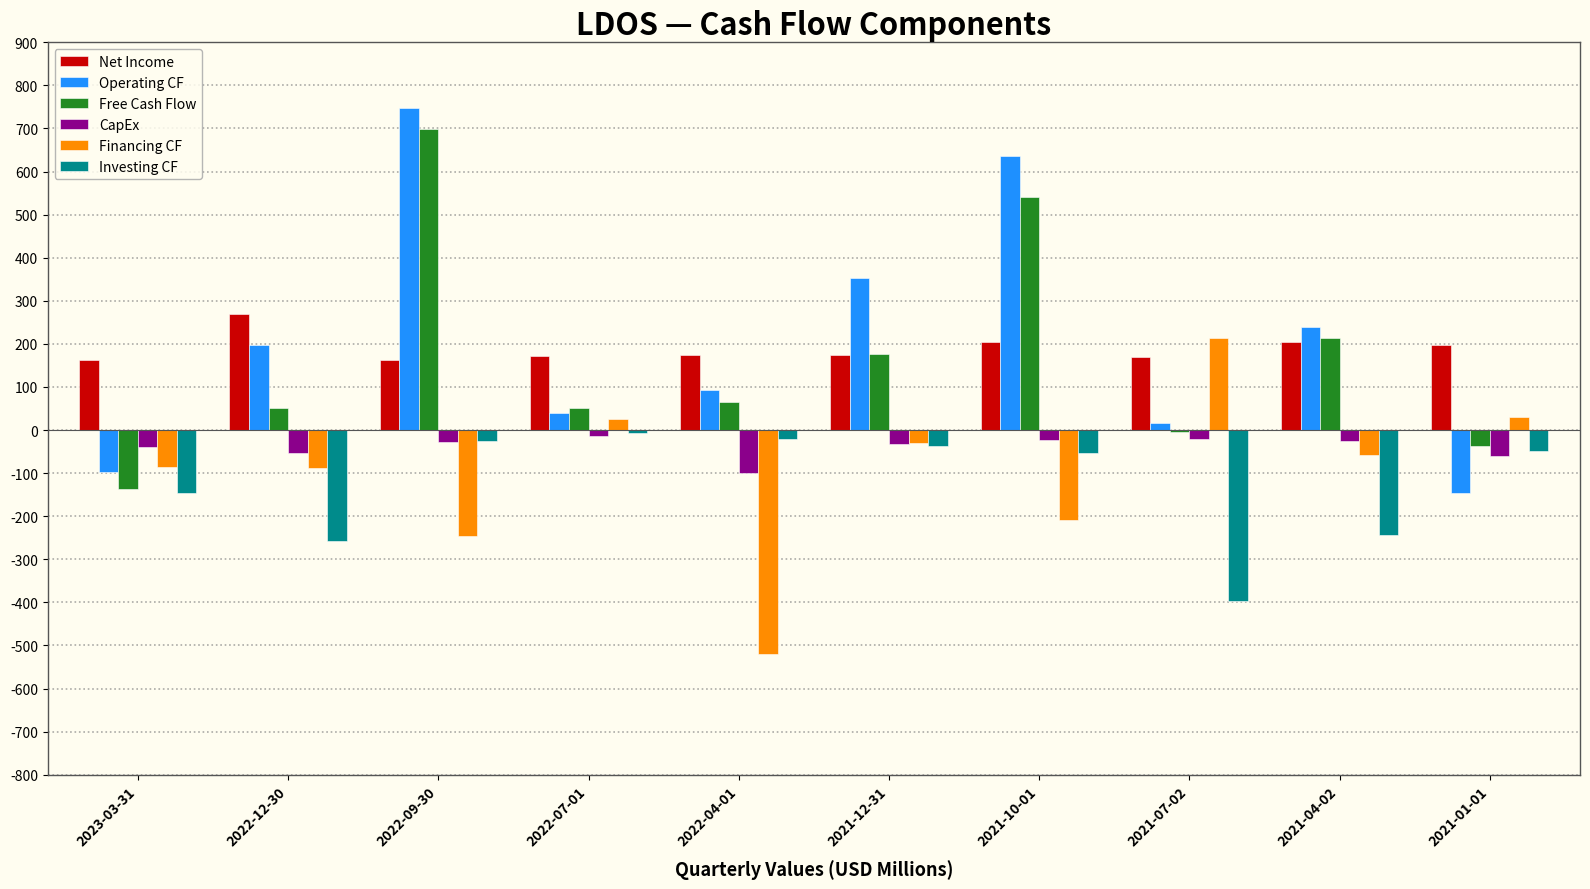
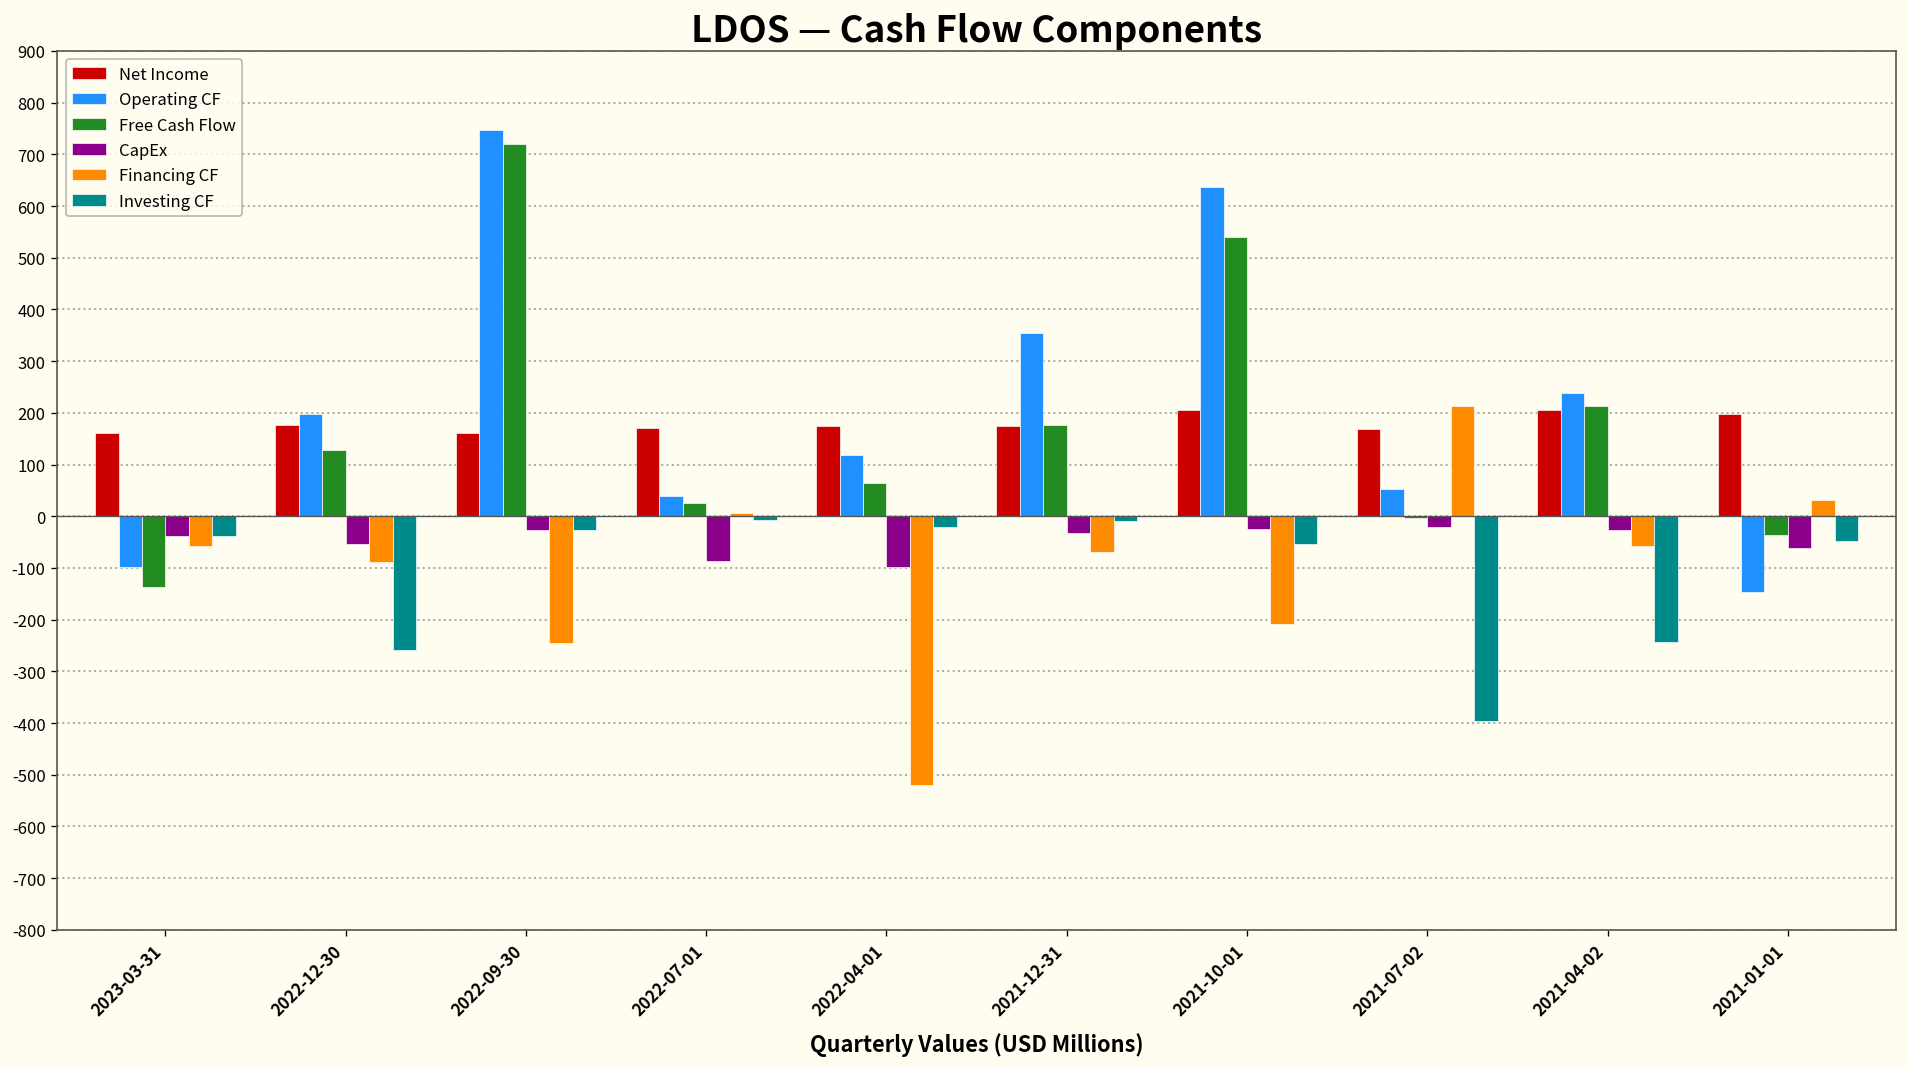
Financing CF, 2023-03-31: -90 -> -60
Investing CF, 2023-03-31: -150 -> -40
Net Income, 2022-12-30: 270 -> 180
Free Cash Flow, 2022-12-30: 50 -> 130
Free Cash Flow, 2022-09-30: 700 -> 720
Free Cash Flow, 2022-07-01: 50 -> 30
CapEx, 2022-07-01: -20 -> -90
Financing CF, 2022-07-01: 30 -> 10
Operating CF, 2022-04-01: 90 -> 120
Financing CF, 2021-12-31: -30 -> -70
Investing CF, 2021-12-31: -40 -> -10
Operating CF, 2021-07-02: 20 -> 50
